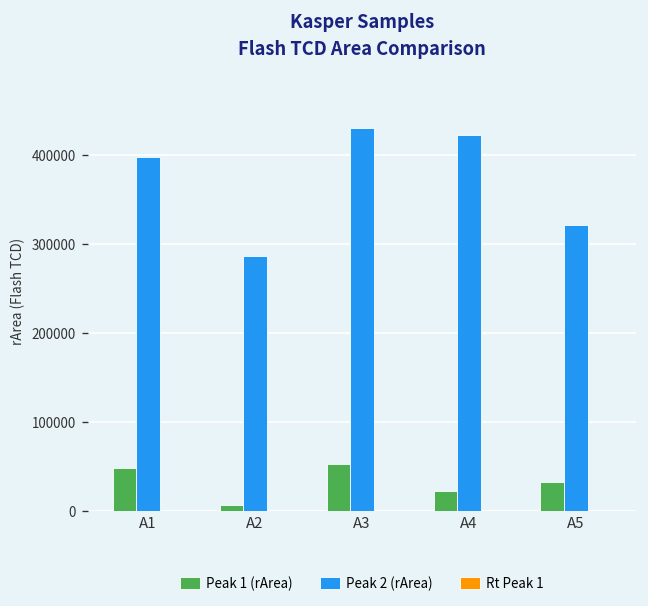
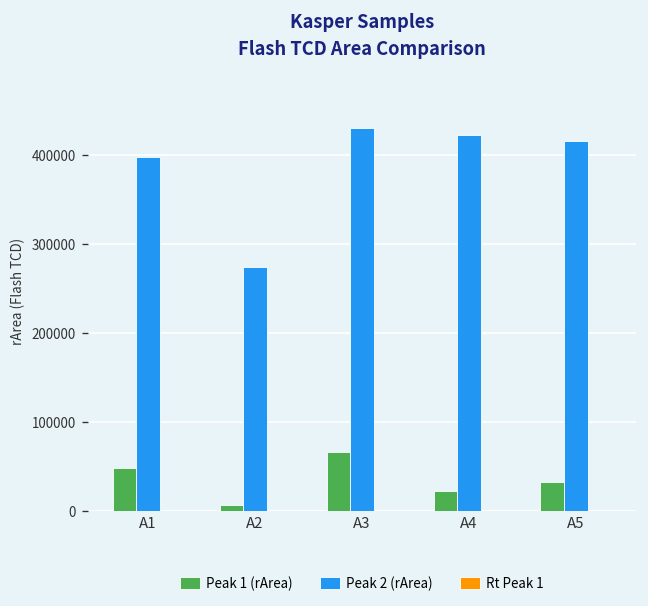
Peak 2 (rArea), A2: 290000 -> 270000
Peak 1 (rArea), A3: 50000 -> 70000
Peak 2 (rArea), A5: 320000 -> 420000
